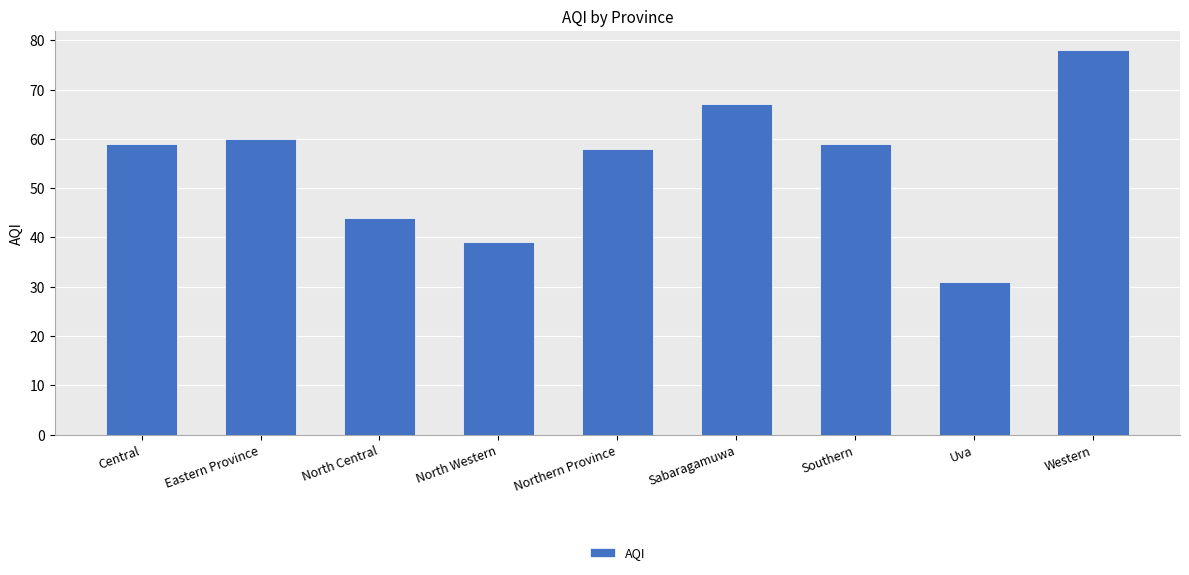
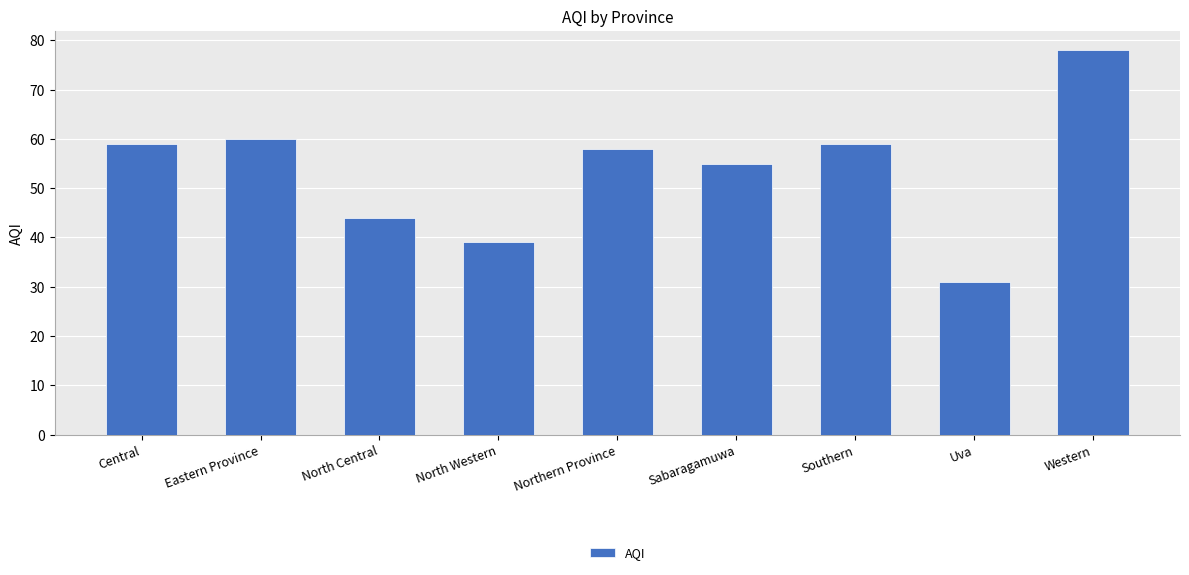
Sabaragamuwa: 67 -> 55
